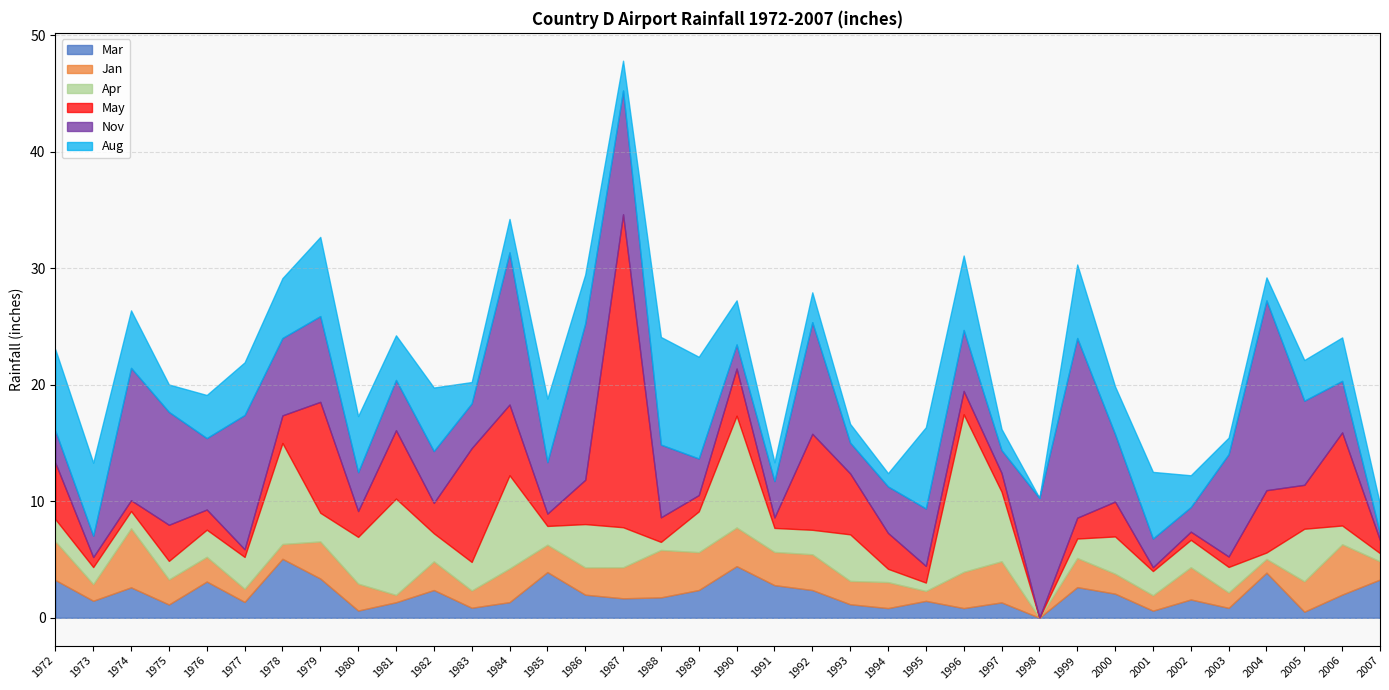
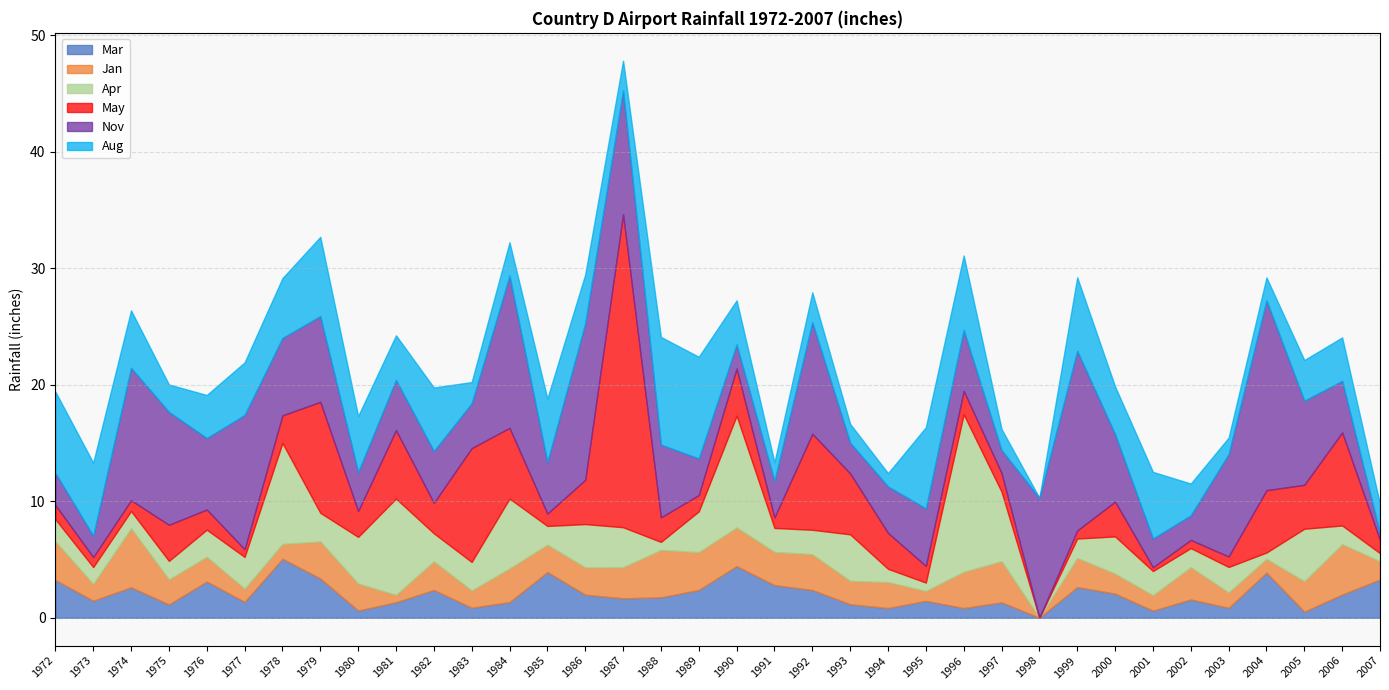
May, 1972: 4.8 -> 1.2
Apr, 1984: 8 -> 6
May, 1999: 1.8 -> 0.7
Apr, 2002: 2.3 -> 1.6
